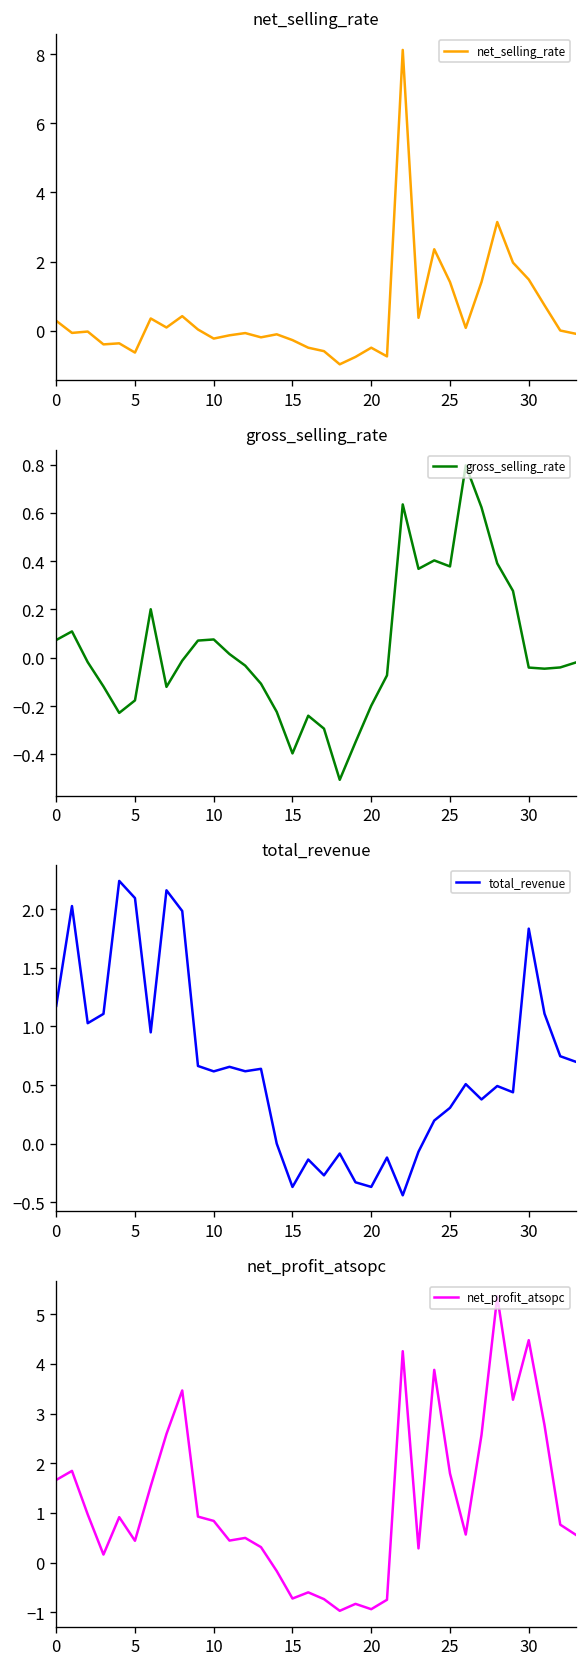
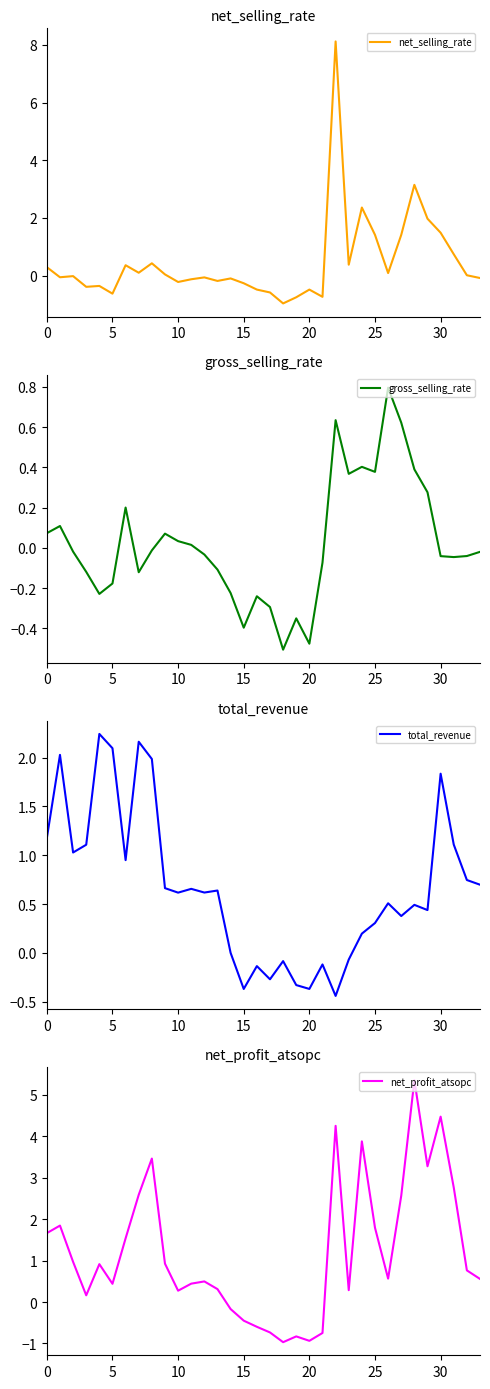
gross_selling_rate, 10: 0.08 -> 0.03
gross_selling_rate, 20: -0.20 -> -0.48
net_profit_atsopc, 10: 0.8 -> 0.3
net_profit_atsopc, 15: -0.7 -> -0.5
